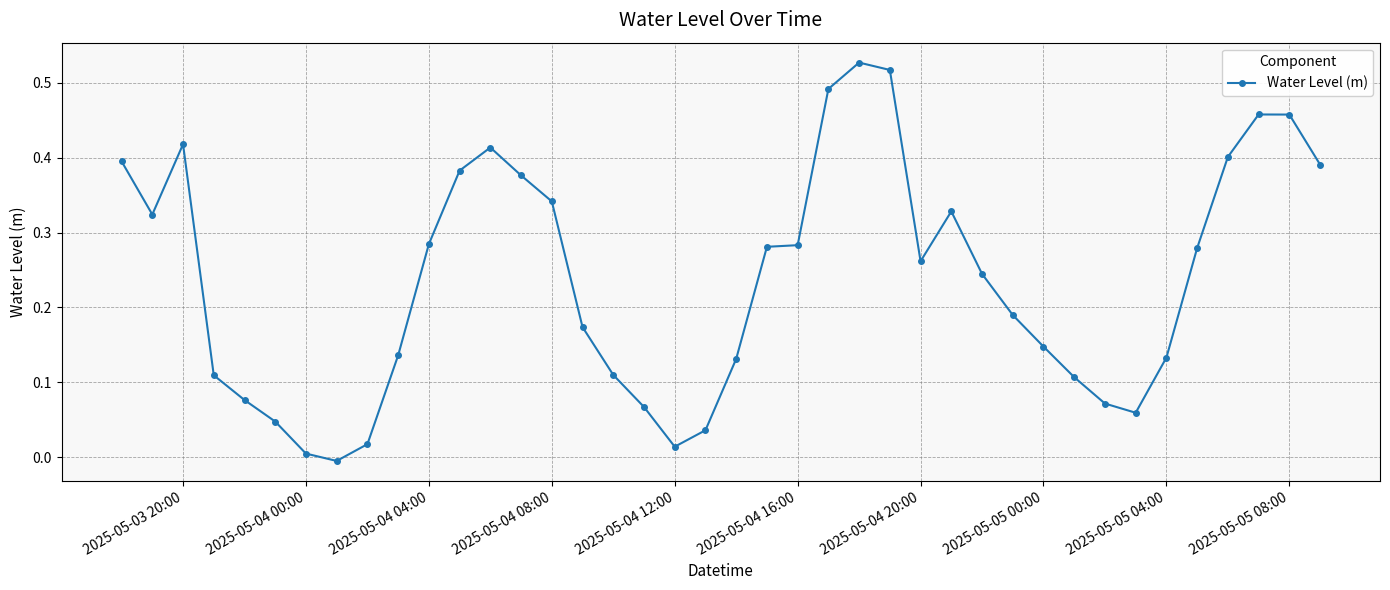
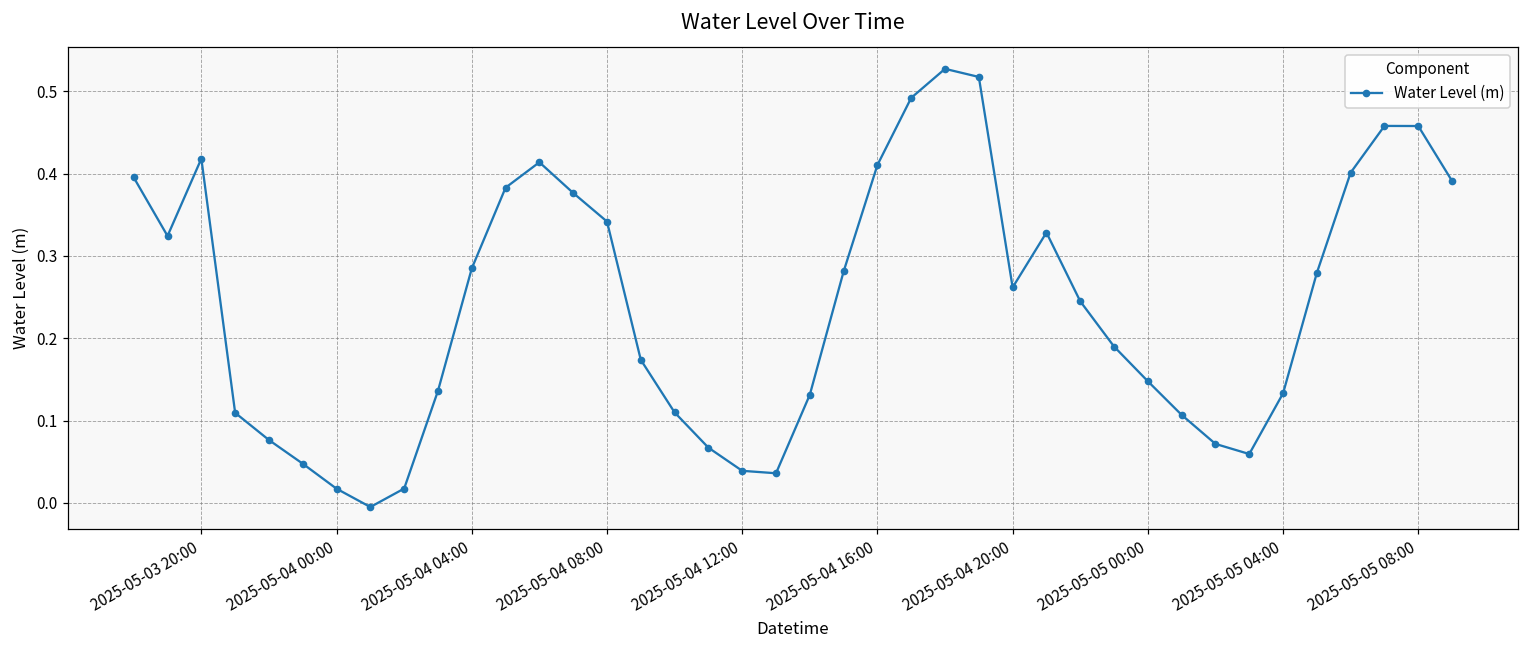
2025-05-04 00:00: 0.00 -> 0.02
2025-05-04 12:00: 0.01 -> 0.04
2025-05-04 16:00: 0.28 -> 0.41
